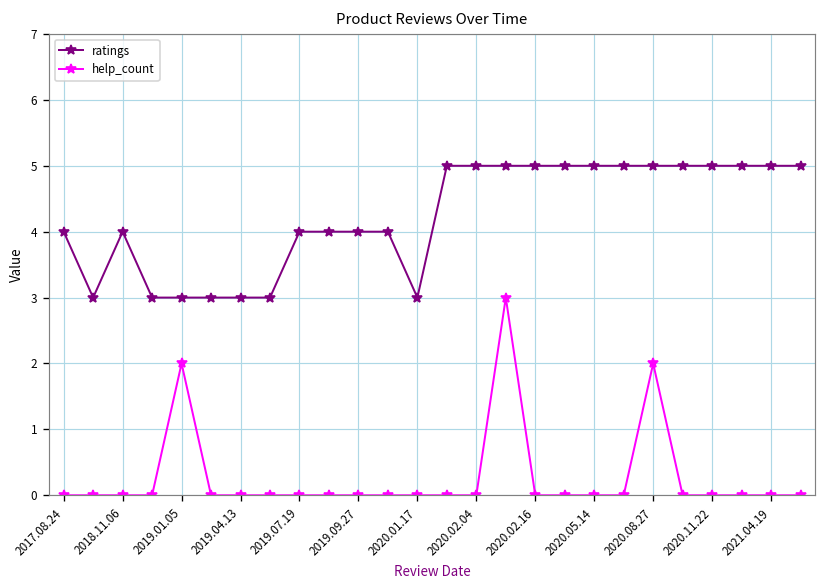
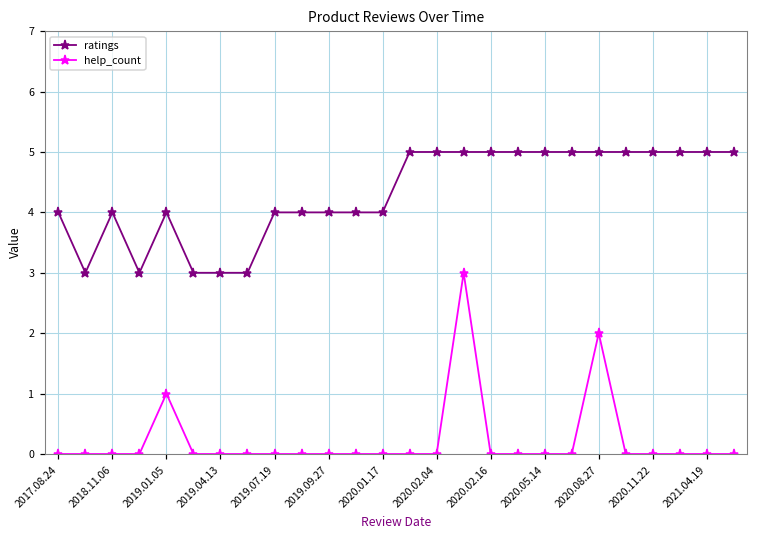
ratings, 2019.01.05: 3 -> 4
help_count, 2019.01.05: 2 -> 1
ratings, 2020.01.17: 3 -> 4
